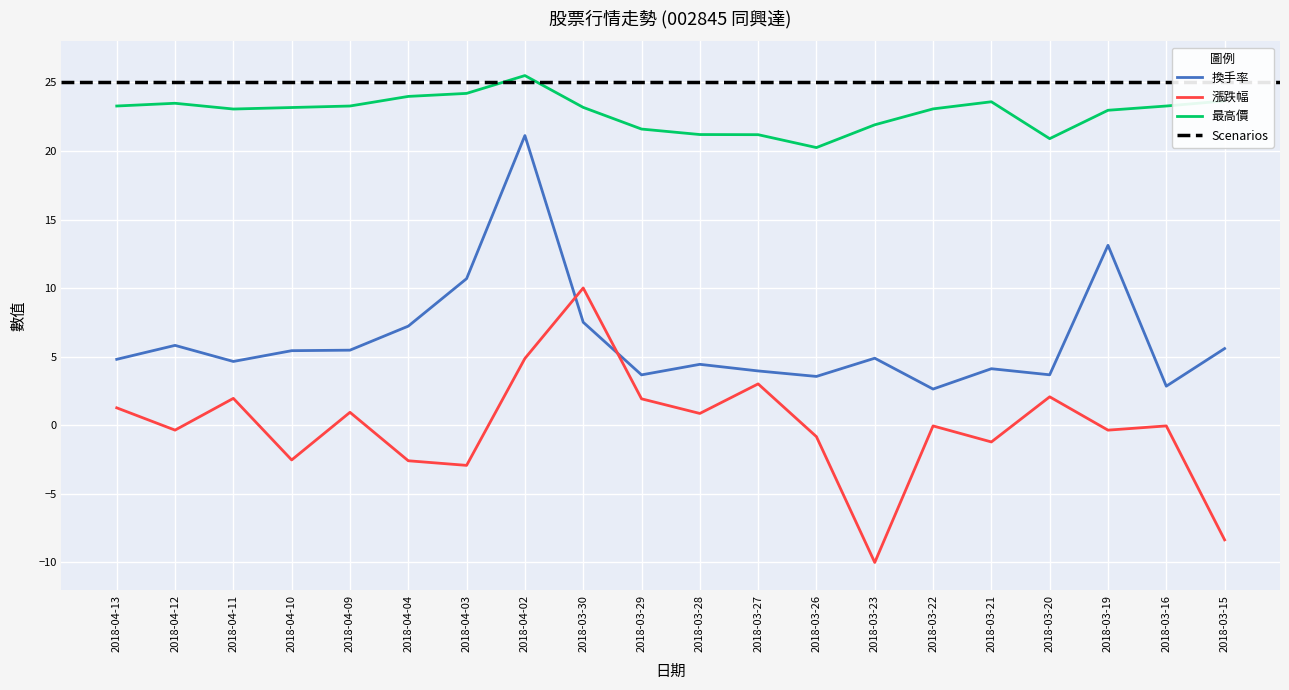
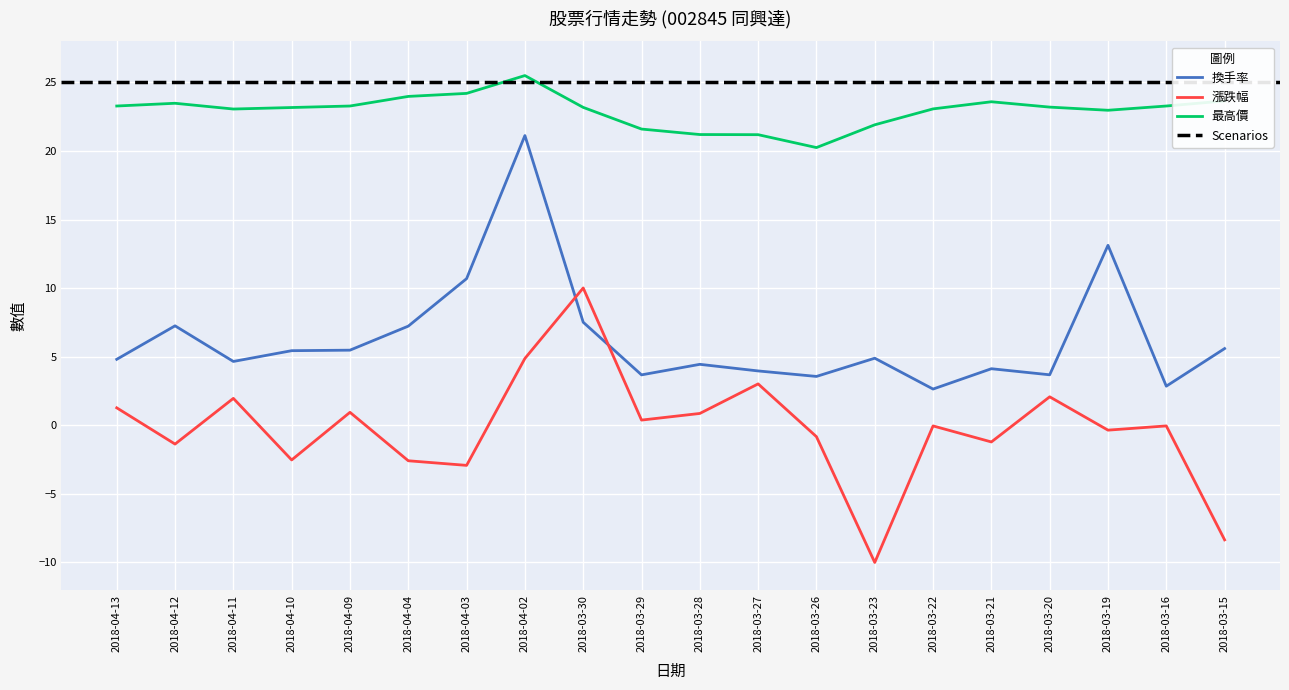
換手率, 2018-04-12: 5.8 -> 7.3
漲跌幅, 2018-04-12: -0.4 -> -1.4
漲跌幅, 2018-03-29: 1.9 -> 0.4
最高價, 2018-03-20: 20.9 -> 23.2
